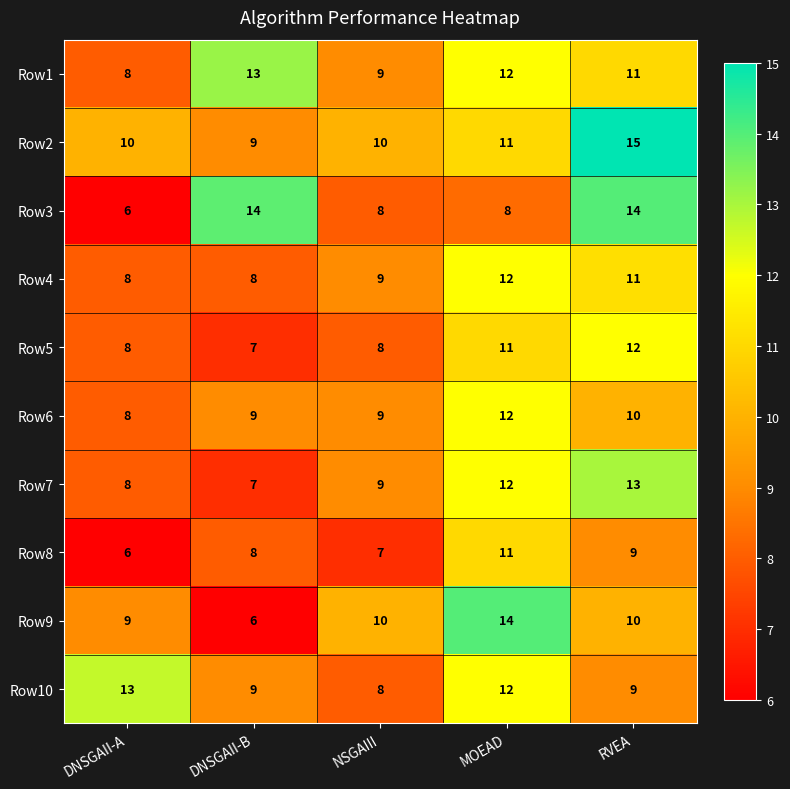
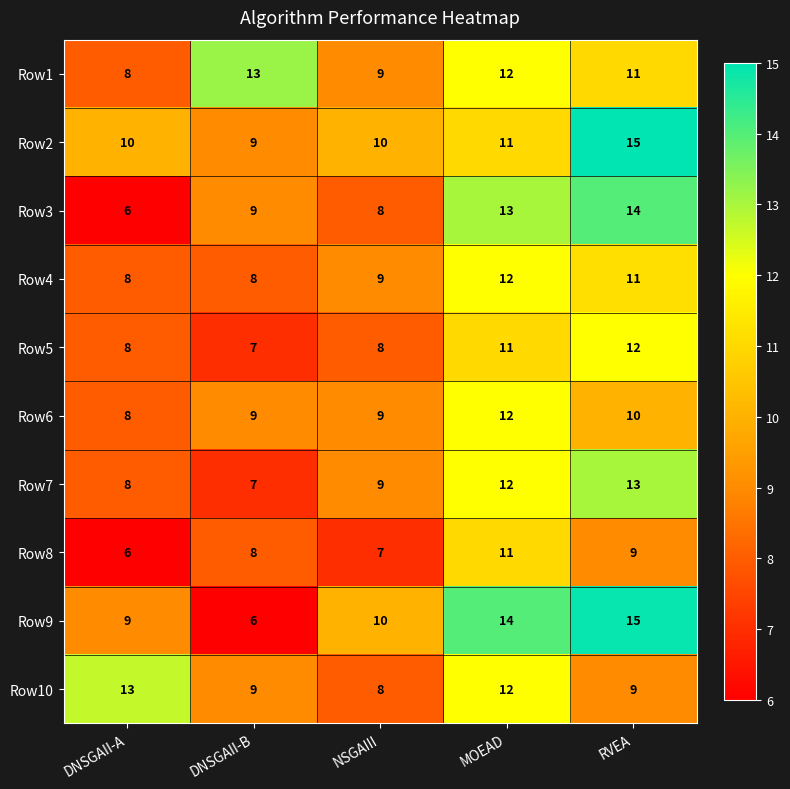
Row3, DNSGAII-B: 14 -> 9
Row3, MOEAD: 8 -> 13
Row9, RVEA: 10 -> 15
